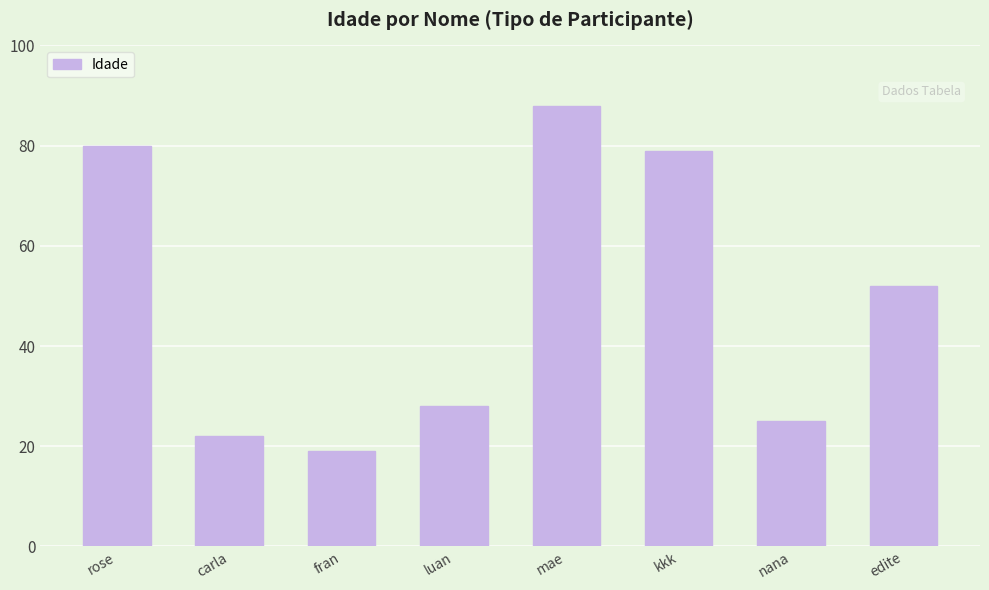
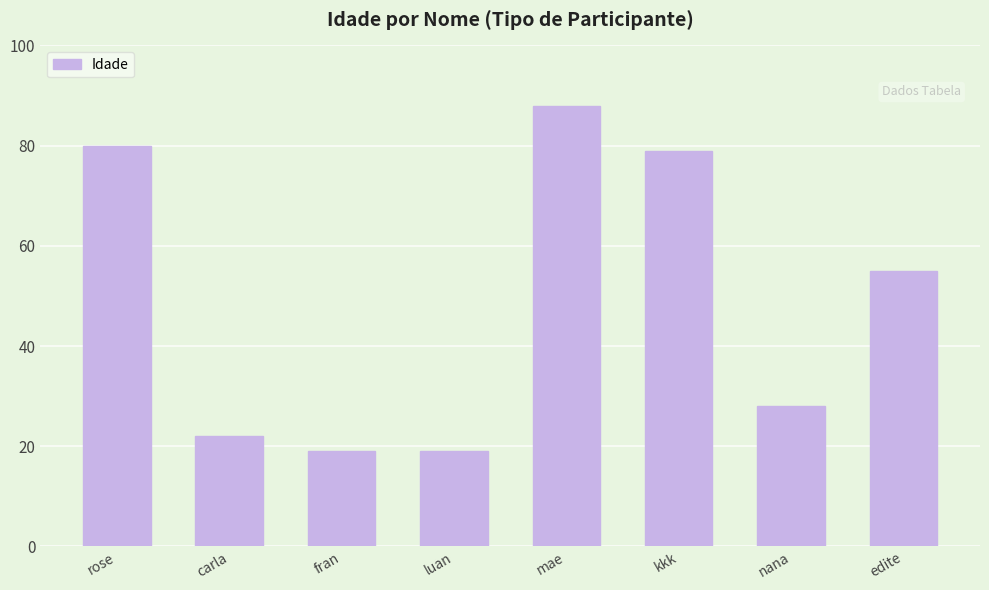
luan: 28 -> 19
nana: 25 -> 28
edite: 52 -> 55
